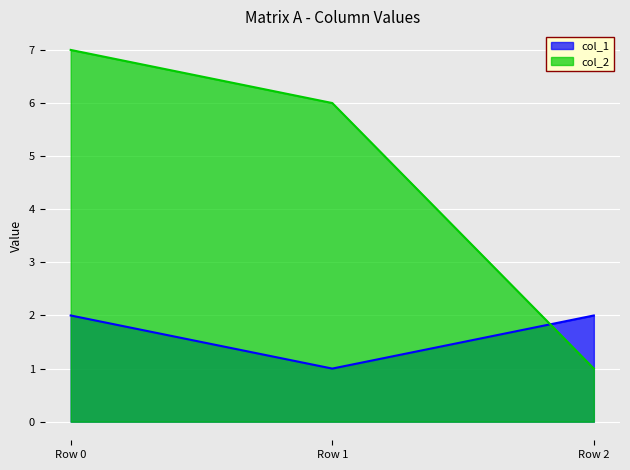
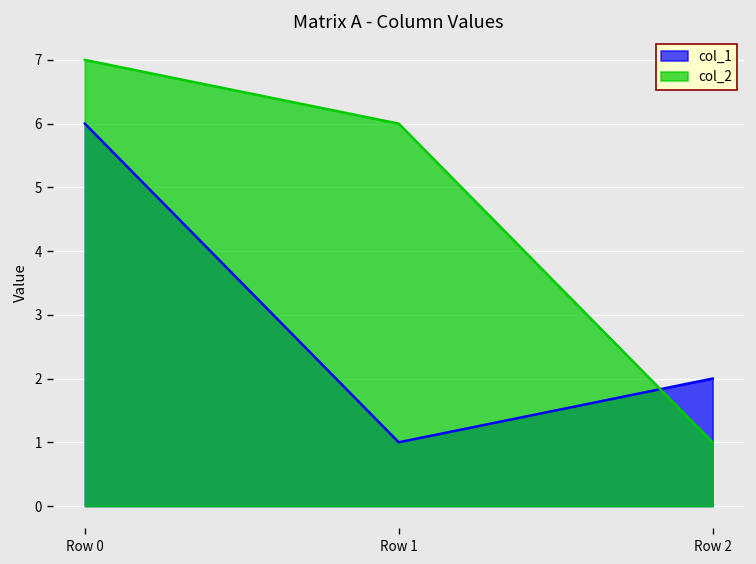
col_1, Row 0: 2 -> 6
